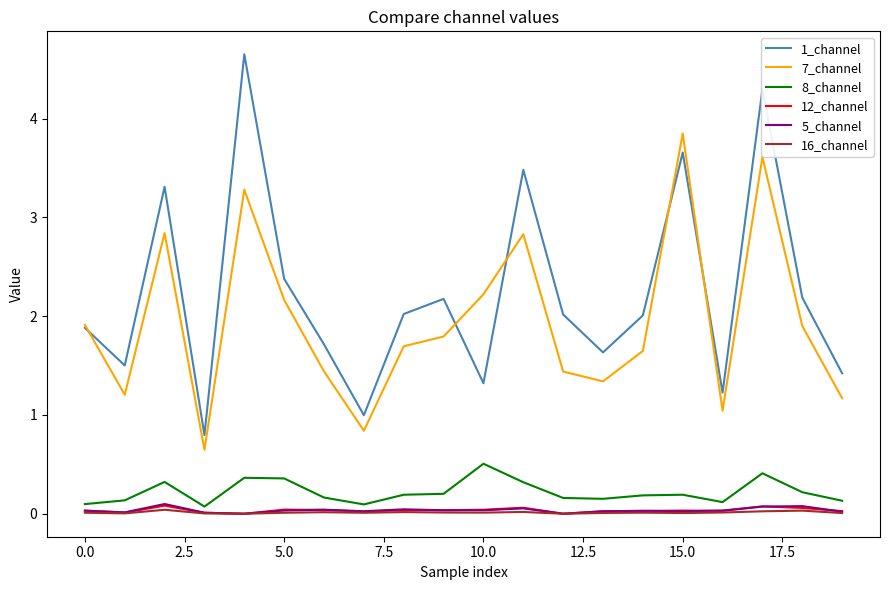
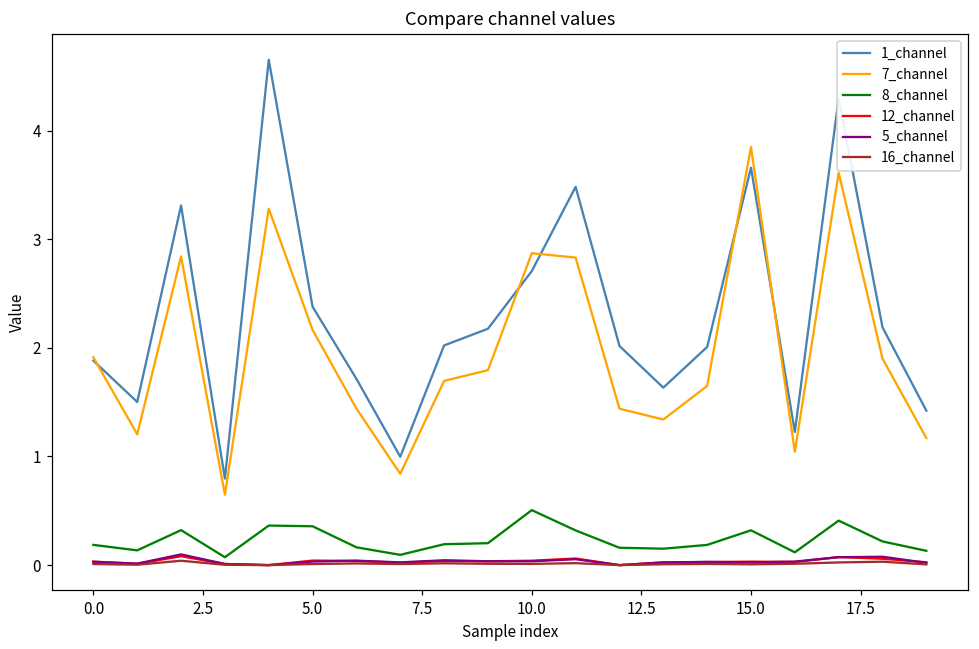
8_channel, 0.0: 0.1 -> 0.2
1_channel, 10.0: 1.3 -> 2.7
7_channel, 10.0: 2.2 -> 2.9
8_channel, 15.0: 0.2 -> 0.3
